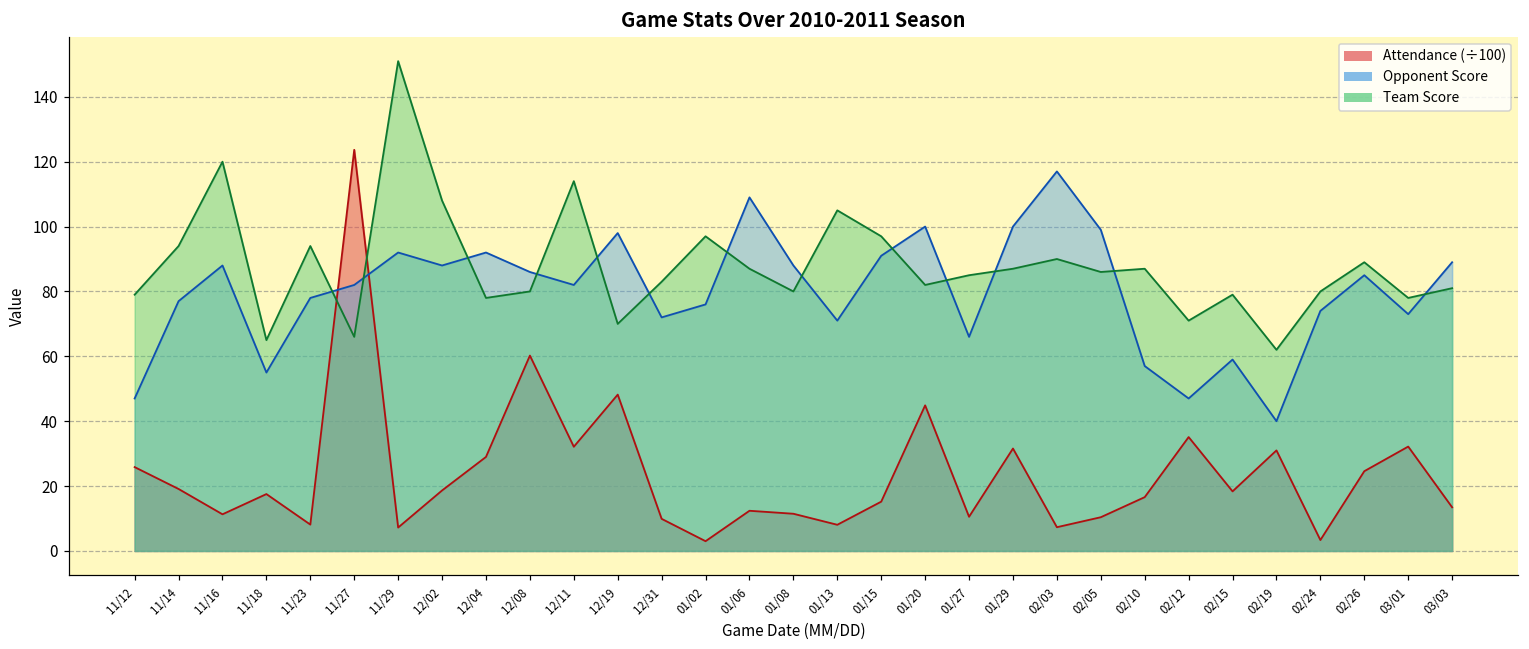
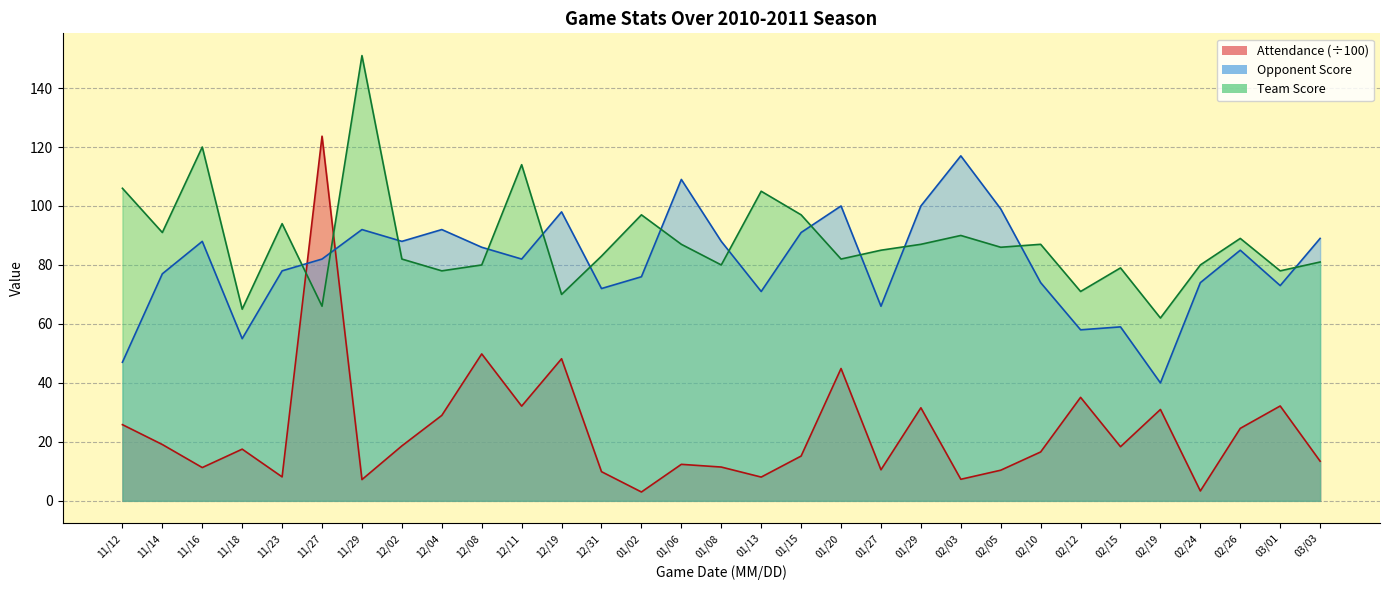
Team Score, 11/12: 79 -> 106
Team Score, 11/14: 94 -> 91
Team Score, 12/02: 108 -> 82
Attendance (÷100), 12/08: 60 -> 50
Opponent Score, 02/10: 57 -> 74
Opponent Score, 02/12: 47 -> 58
